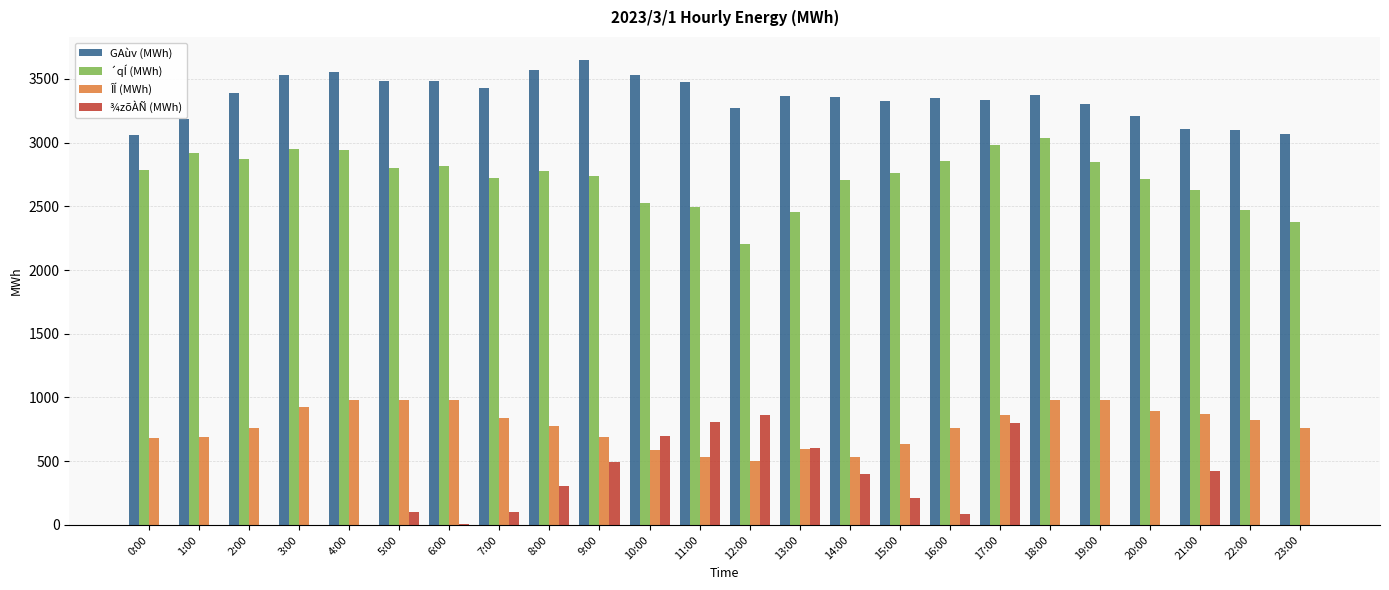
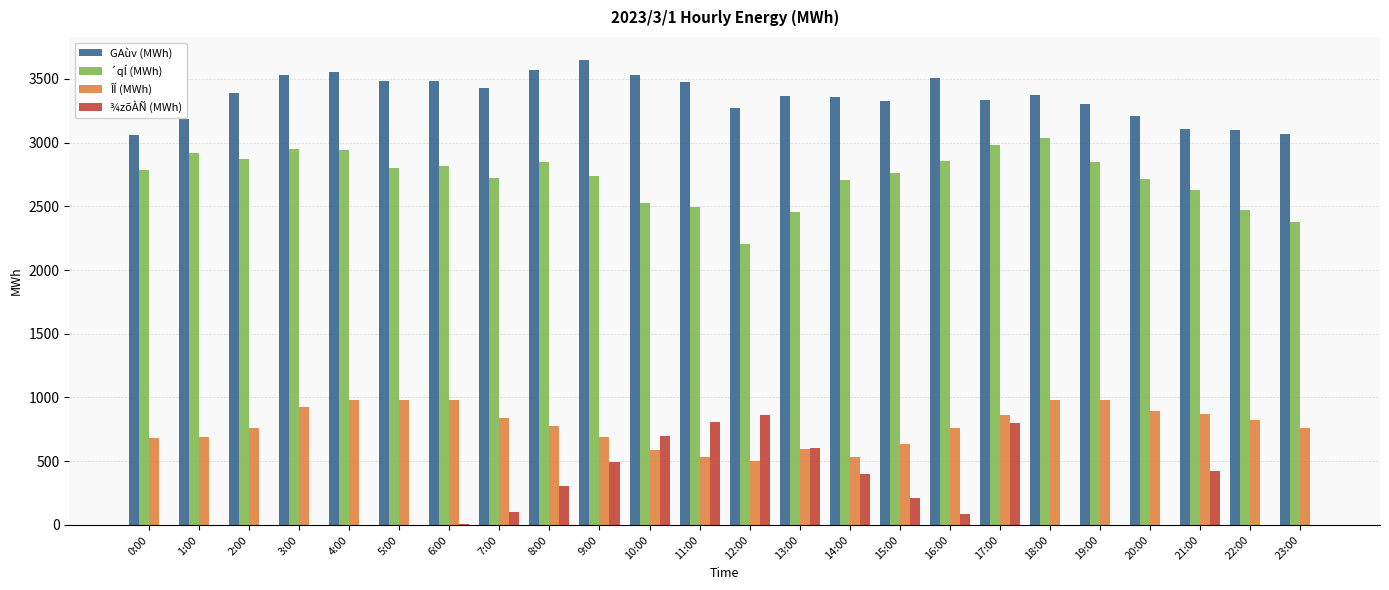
¾zõÀÑ (MWh), 5:00: 100 -> 0
´qÍ (MWh), 8:00: 2780 -> 2840
GAùv (MWh), 16:00: 3350 -> 3510
